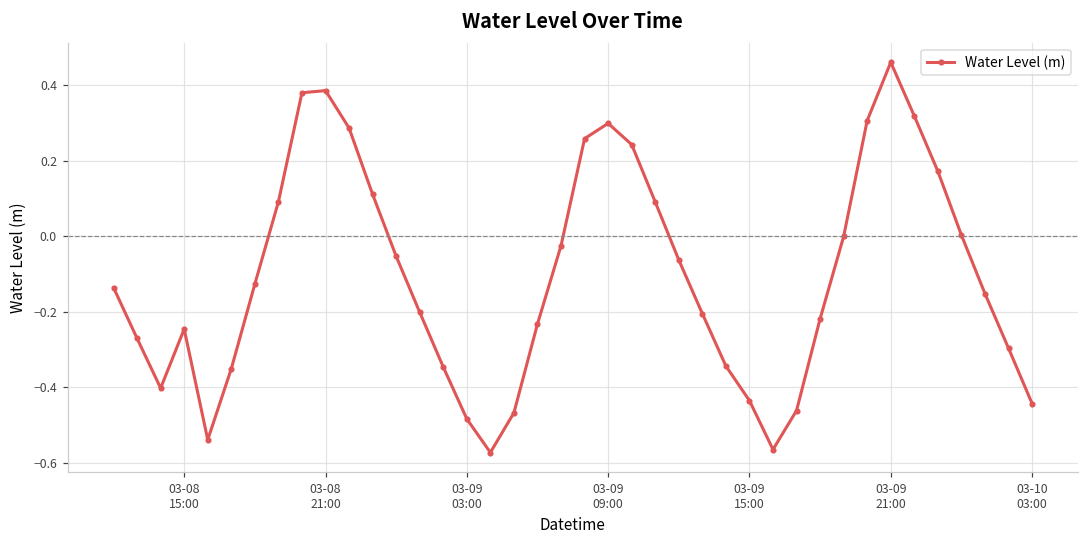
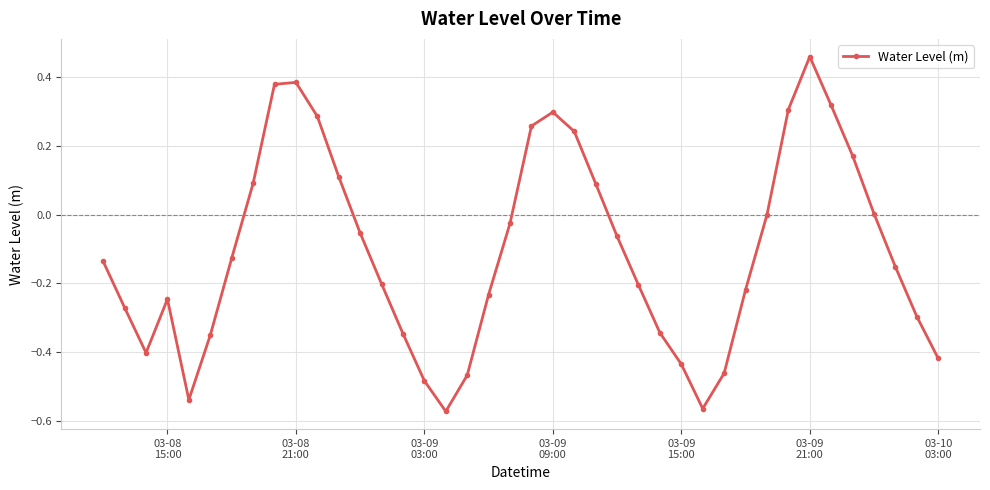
03-10 03:00: -0.44 -> -0.42
